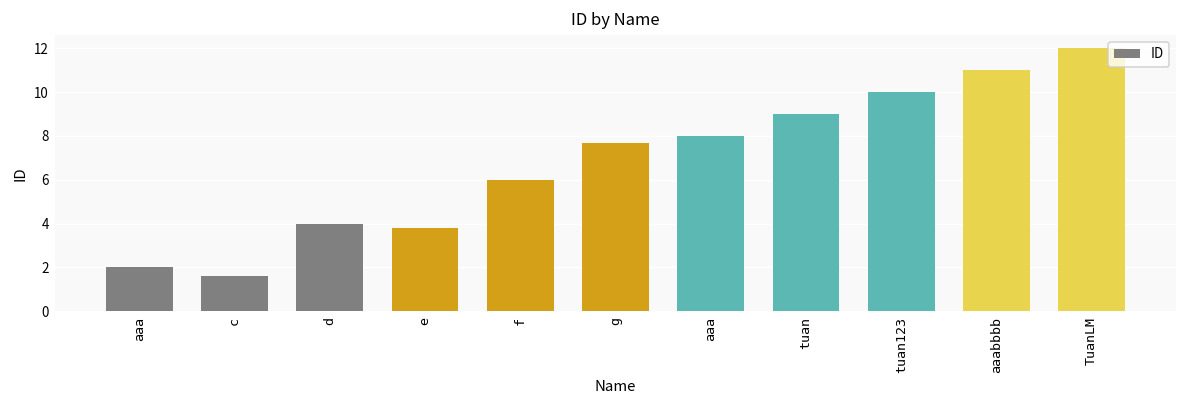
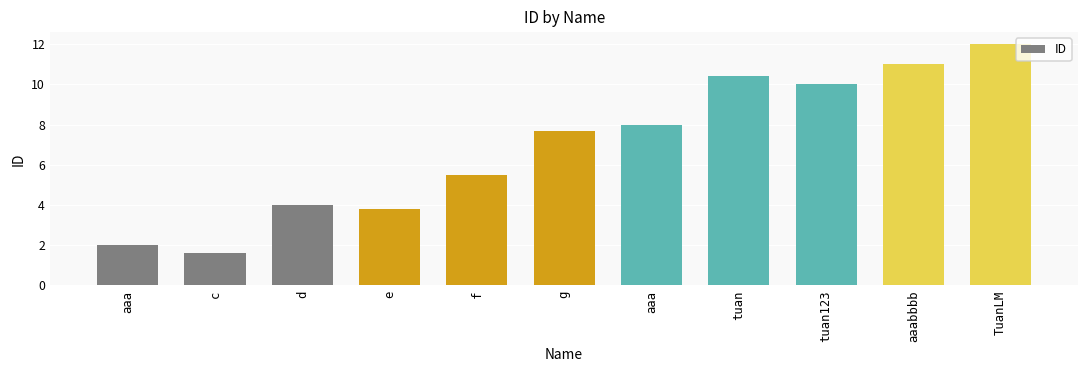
f: 6.0 -> 5.5
tuan: 9.0 -> 10.4
